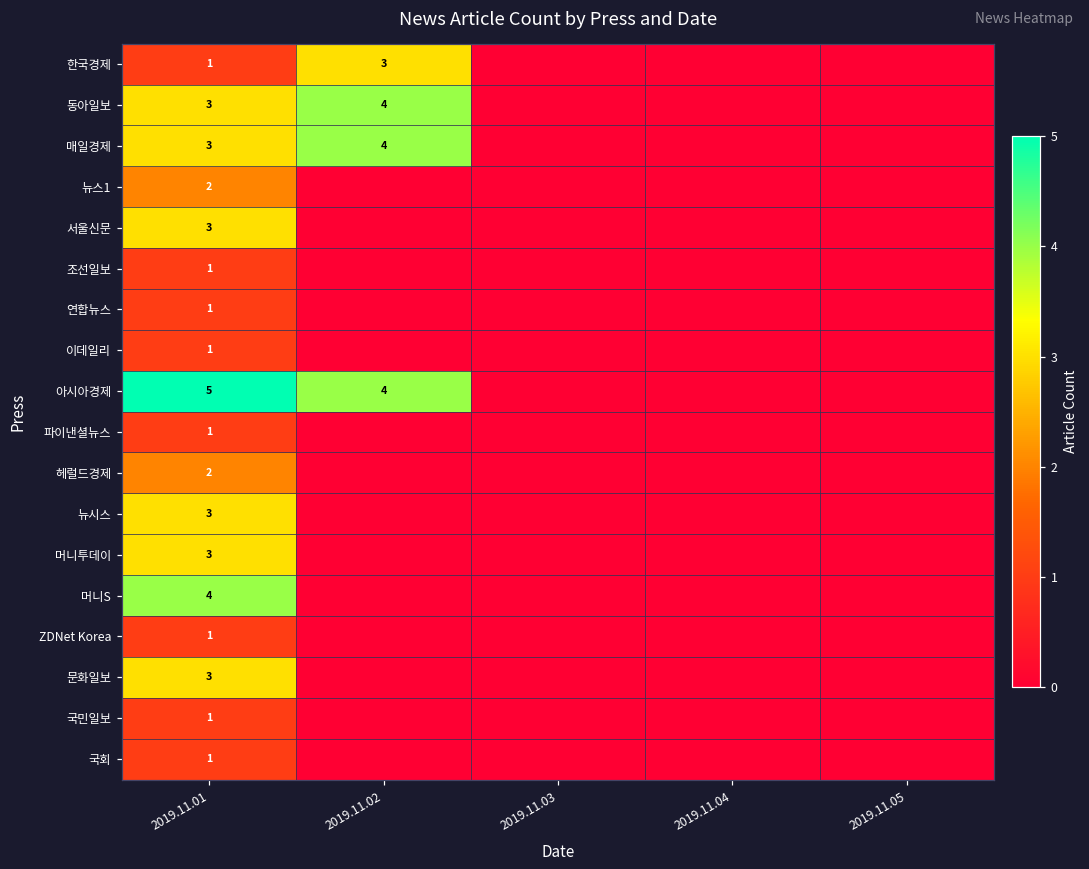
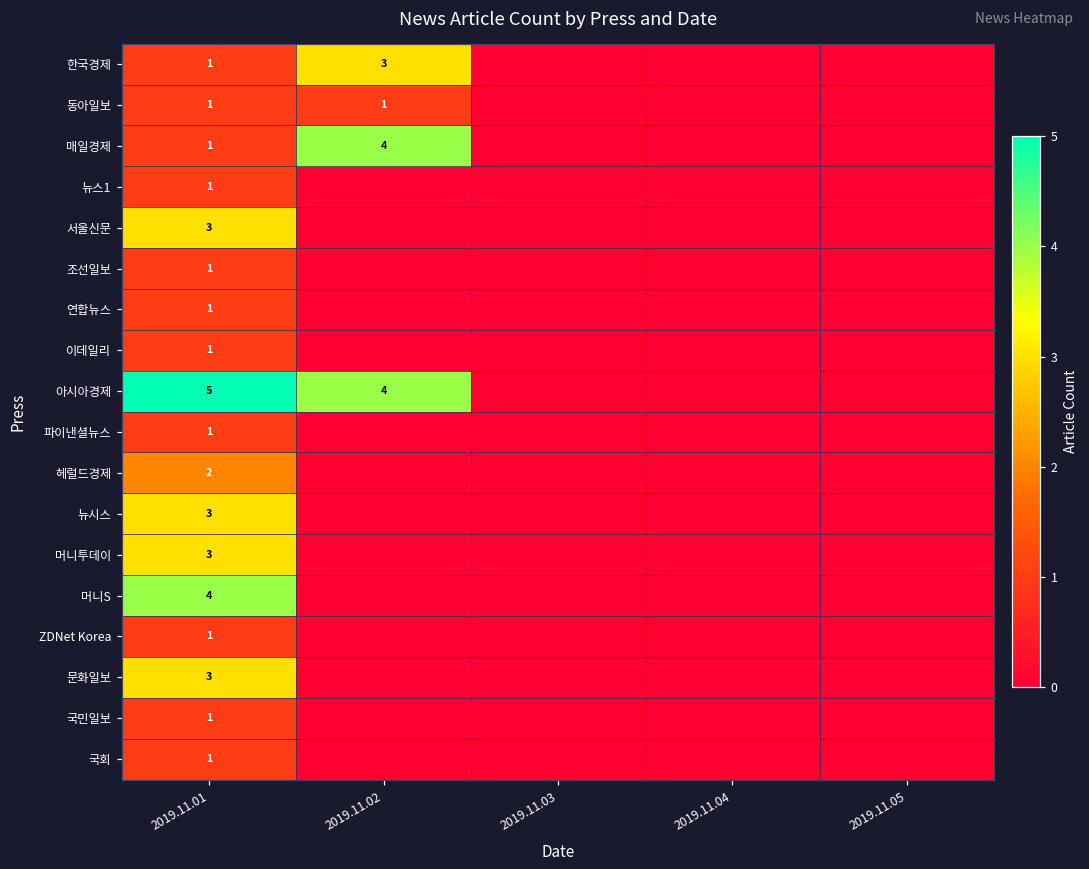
동아일보, 2019.11.01: 3 -> 1
동아일보, 2019.11.02: 4 -> 1
매일경제, 2019.11.01: 3 -> 1
뉴스1, 2019.11.01: 2 -> 1
